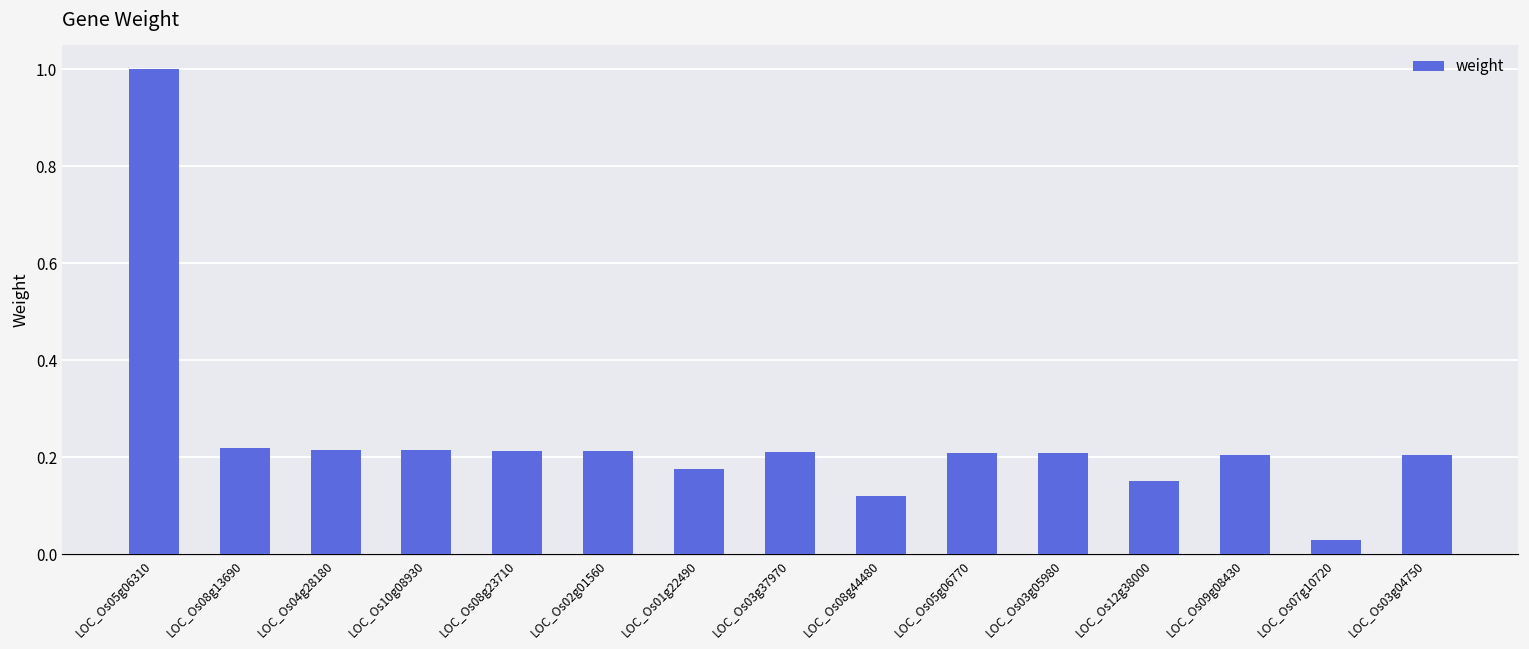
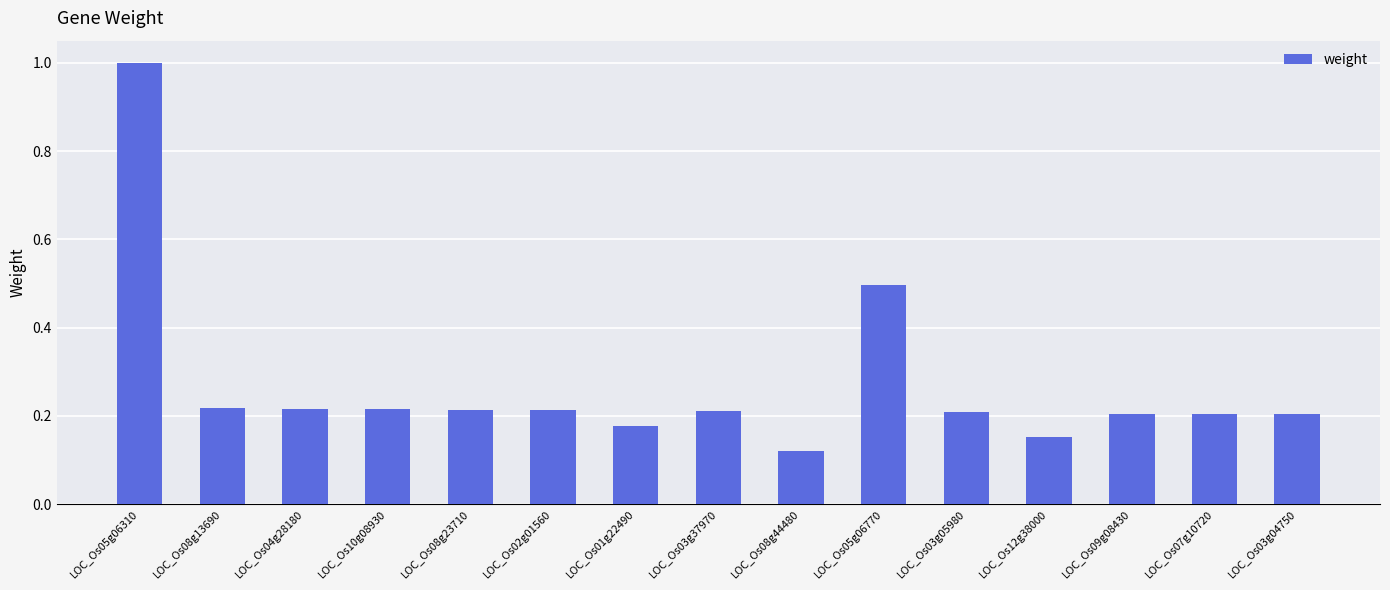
LOC_Os05g06770: 0.21 -> 0.50
LOC_Os07g10720: 0.03 -> 0.20
